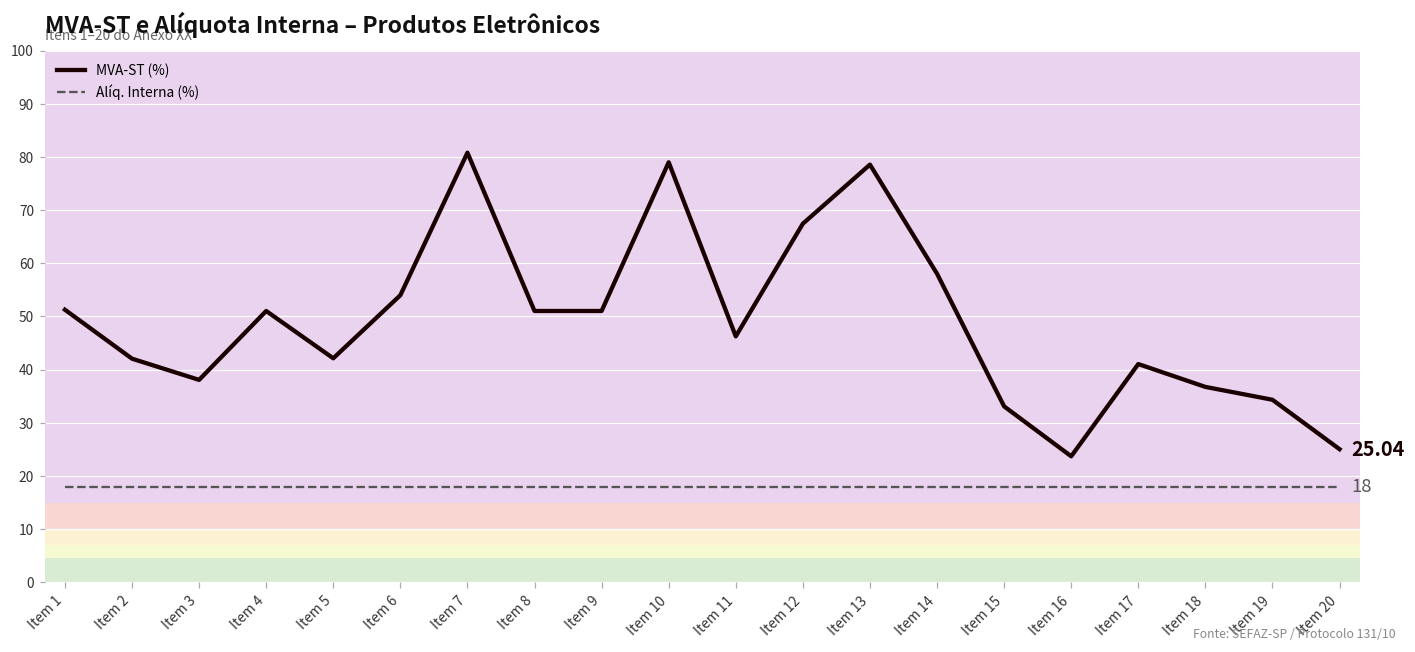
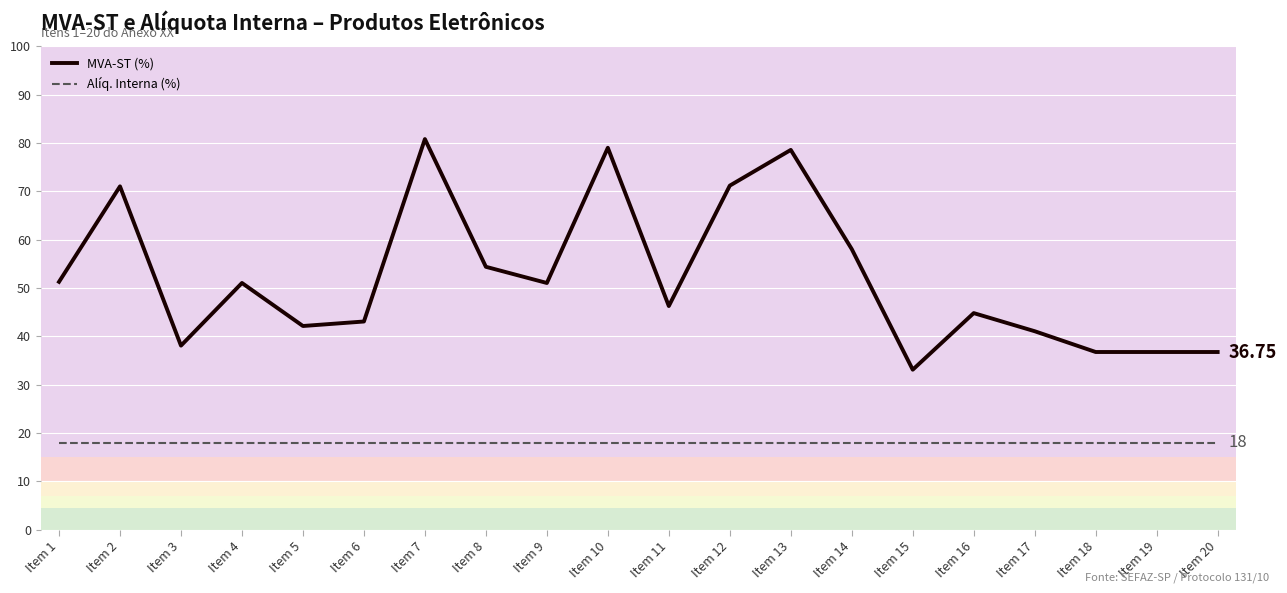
MVA-ST (%), Item 2: 42 -> 71
MVA-ST (%), Item 6: 54 -> 43
MVA-ST (%), Item 8: 51 -> 54
MVA-ST (%), Item 12: 67 -> 71
MVA-ST (%), Item 16: 24 -> 45
MVA-ST (%), Item 19: 34 -> 37
MVA-ST (%), Item 20: 25.04 -> 36.75
